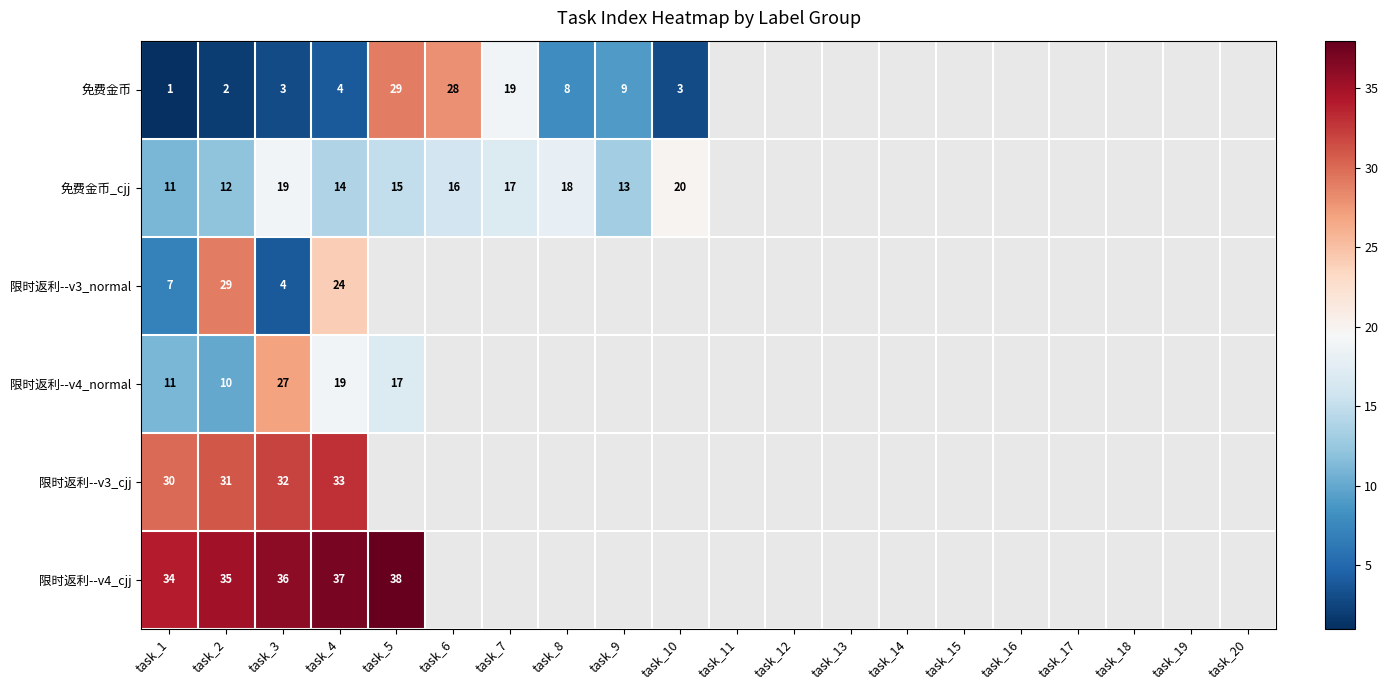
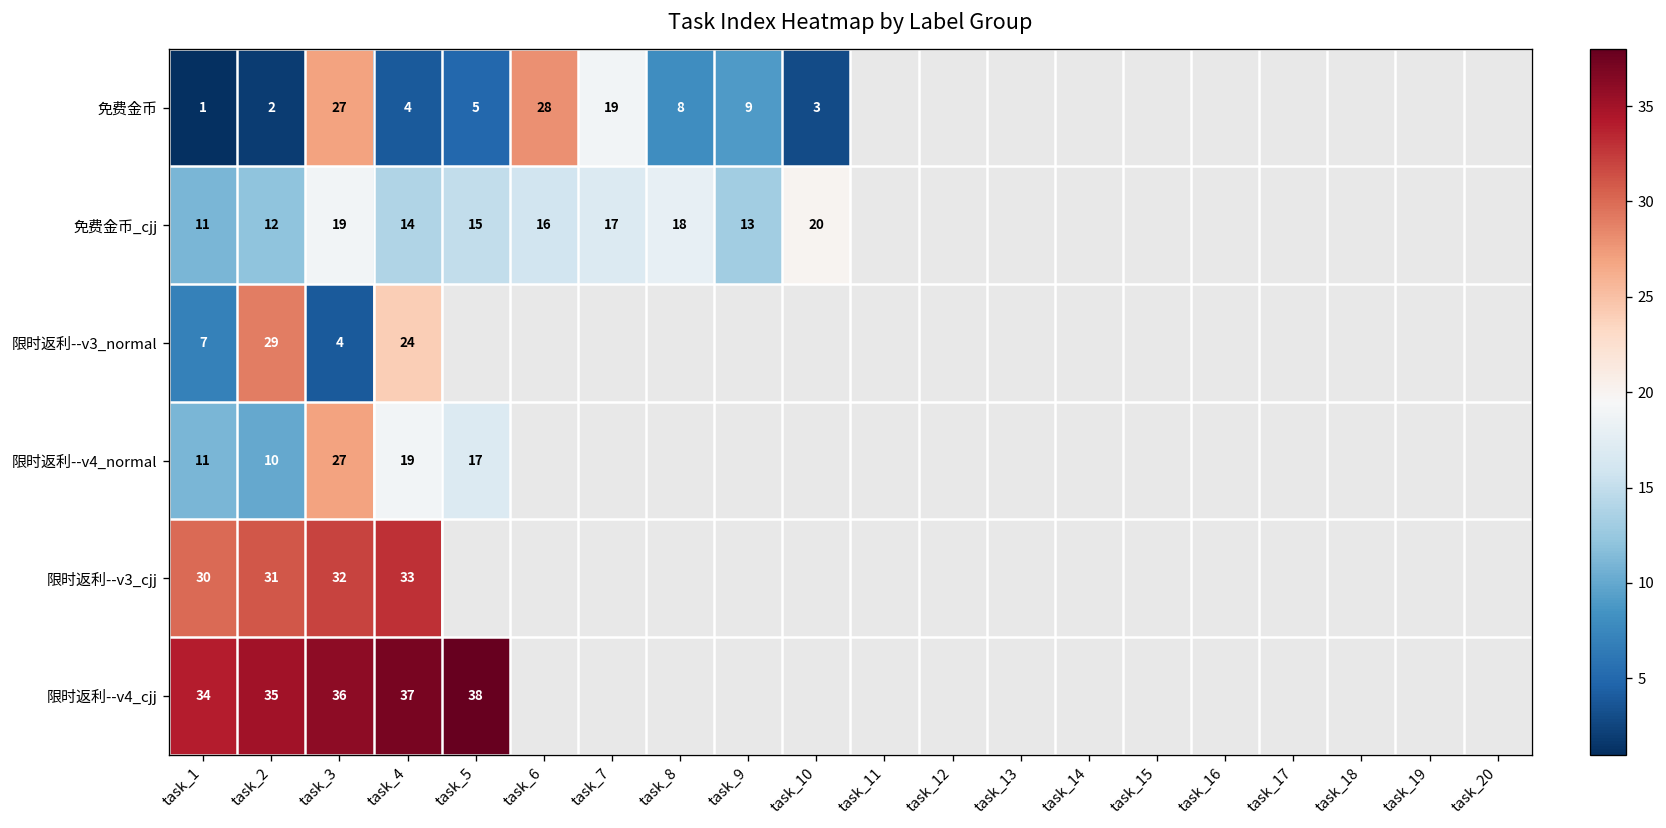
免费金币, task_3: 3 -> 27
免费金币, task_5: 29 -> 5
